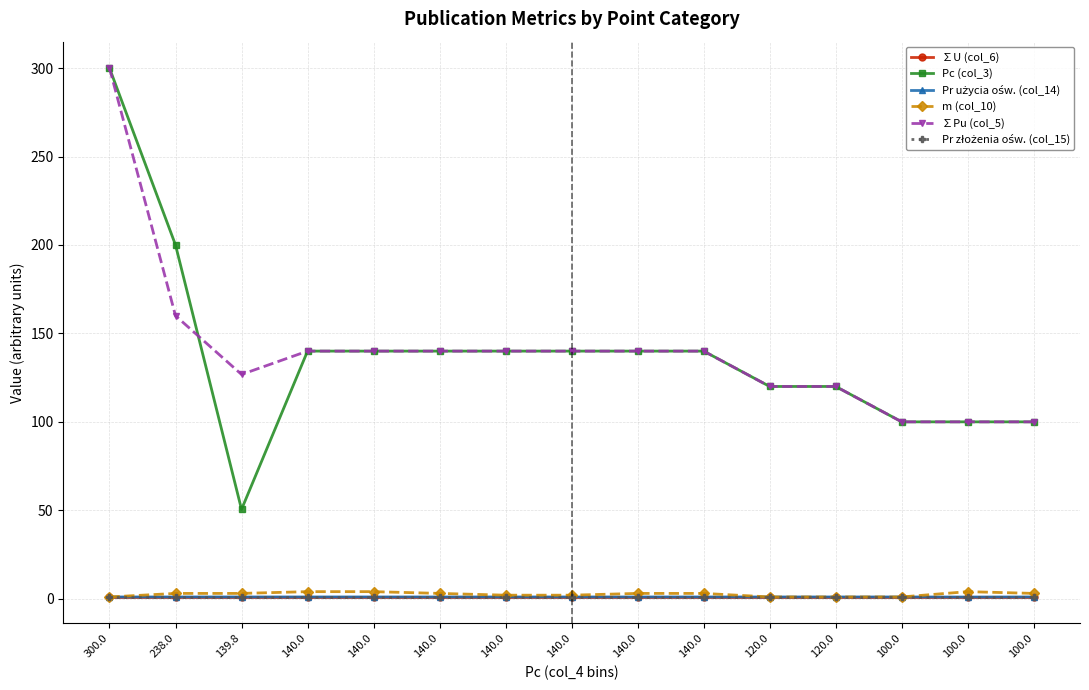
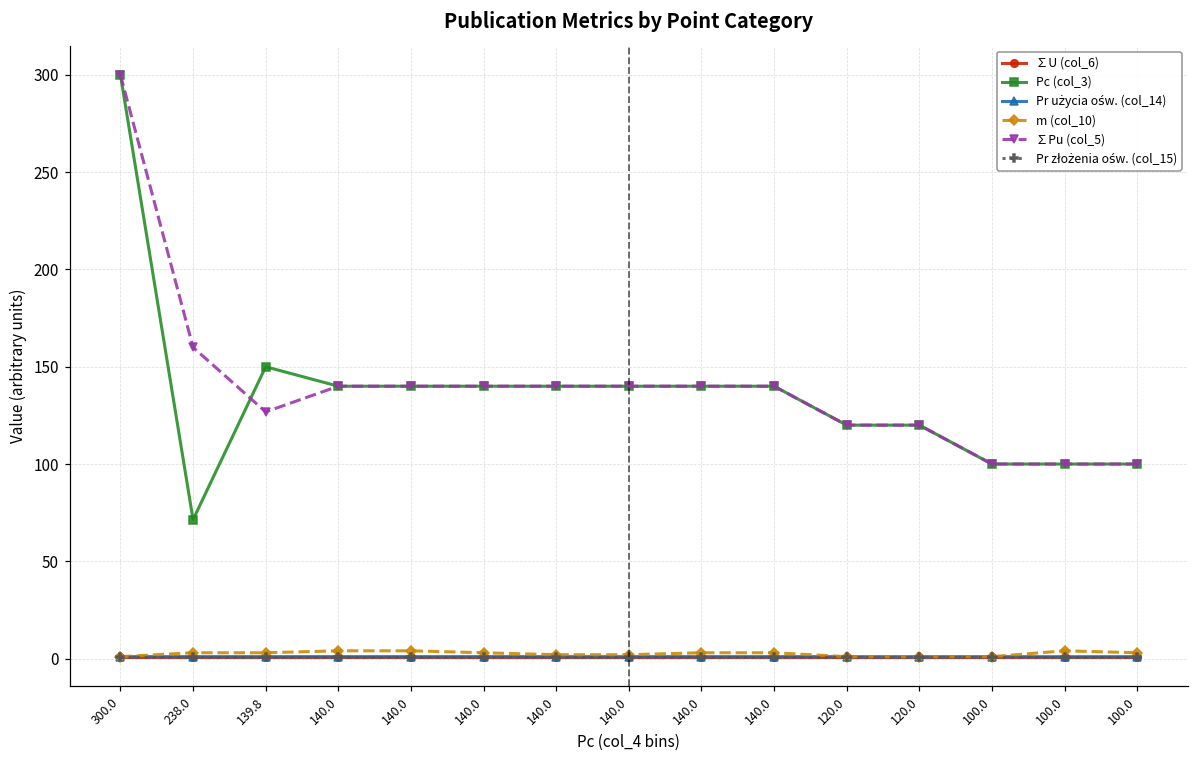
Pc (col_3), 238.0: 200 -> 71
Pc (col_3), 139.8: 51 -> 150
